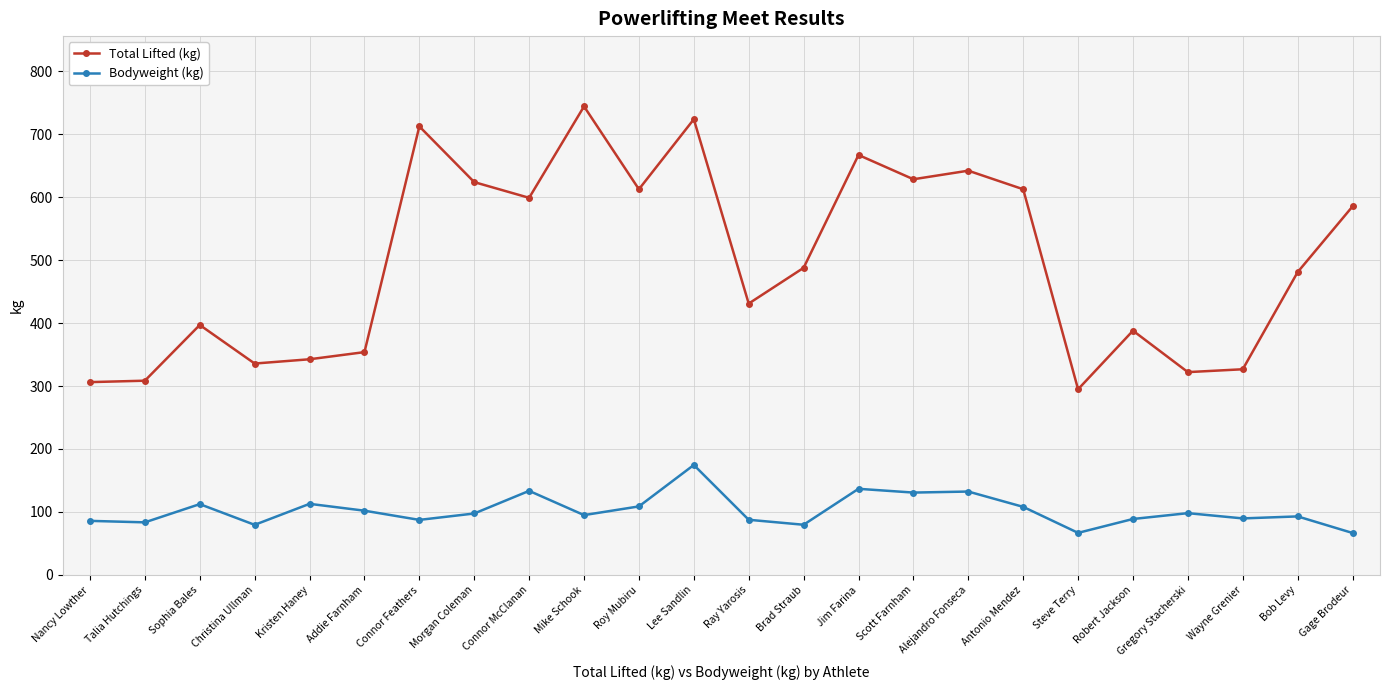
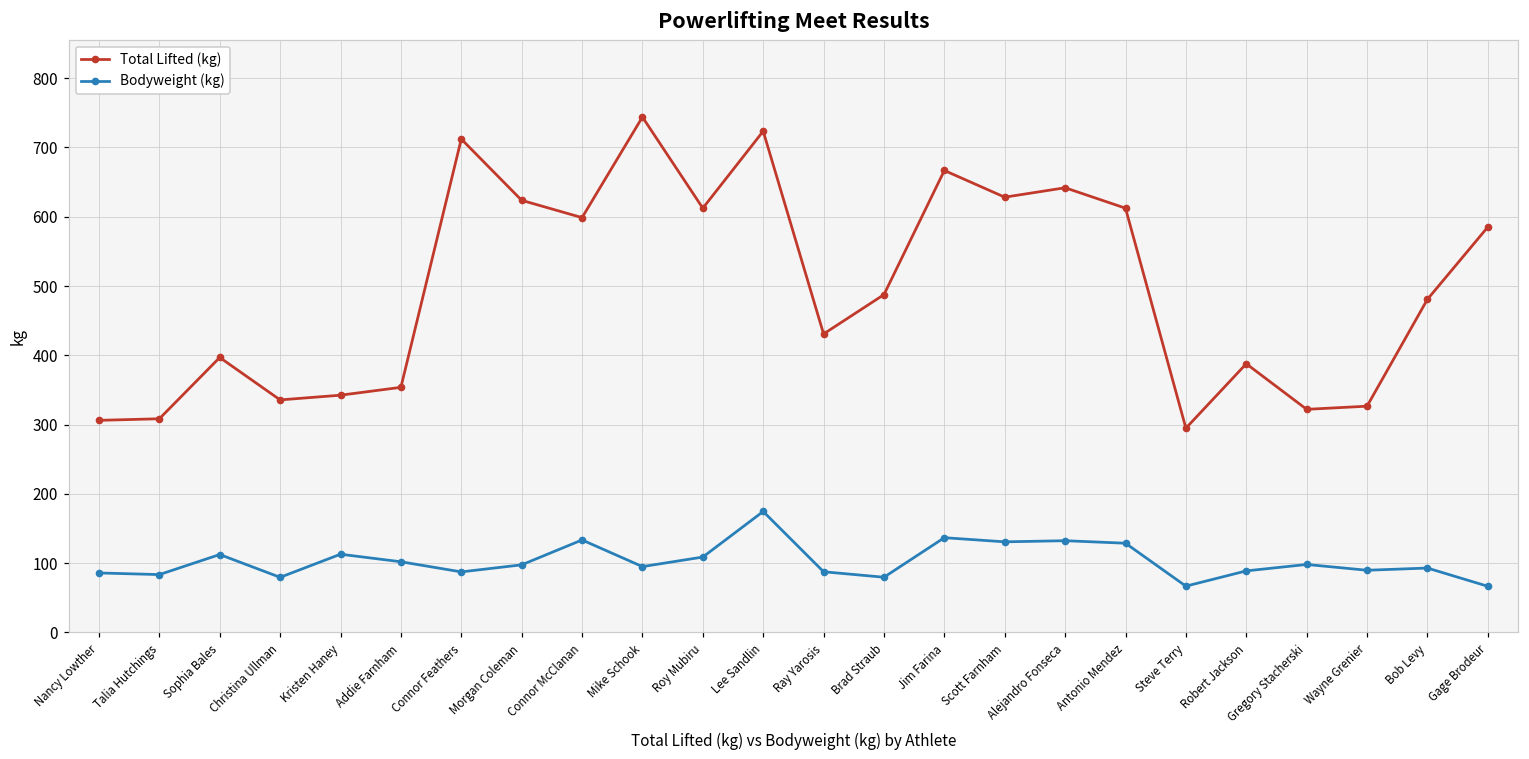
Bodyweight (kg), Antonio Mendez: 110 -> 130
